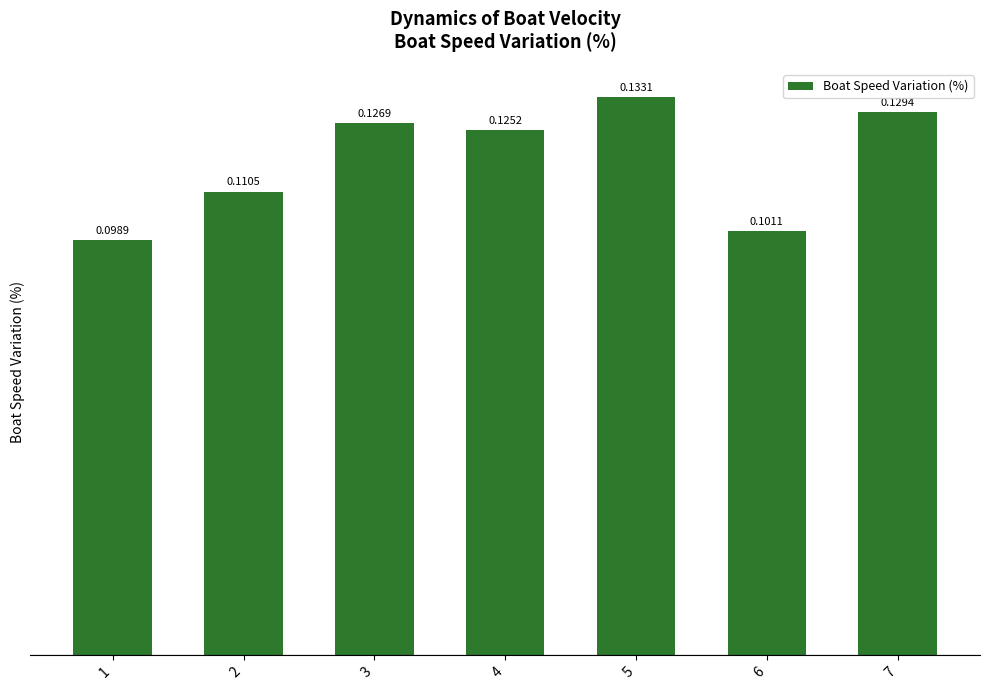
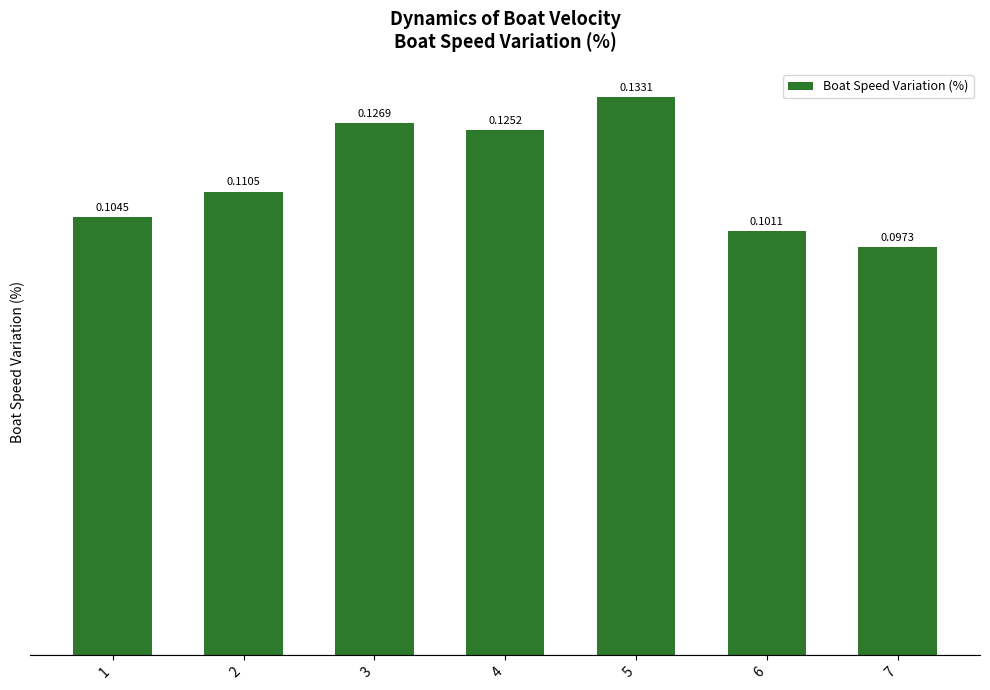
1: 0.0989 -> 0.1045
7: 0.1294 -> 0.0973
